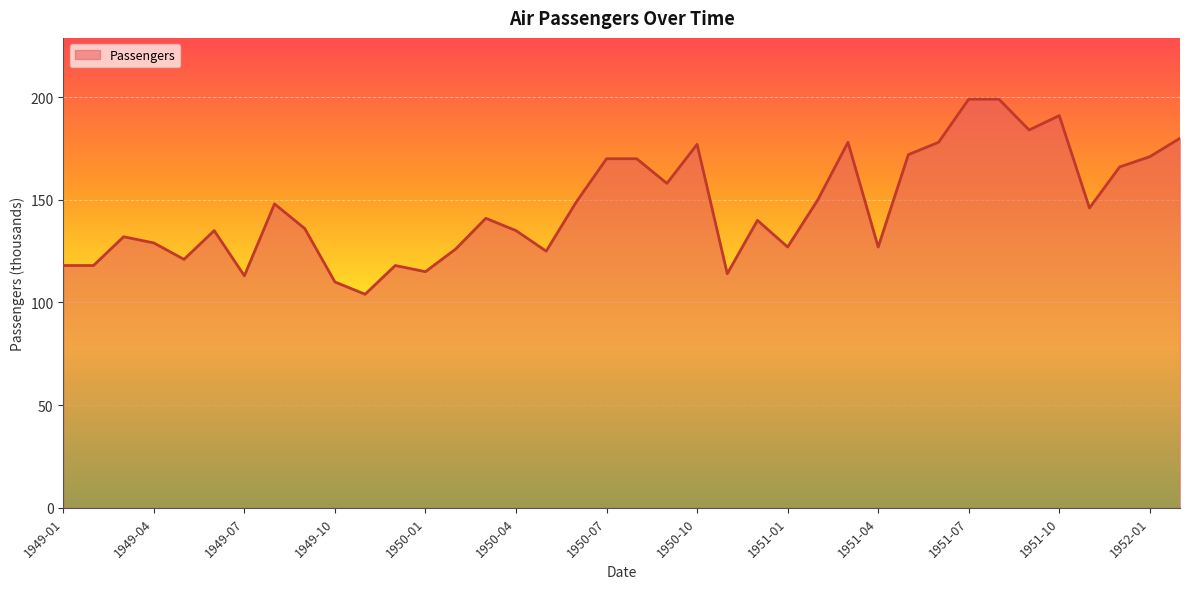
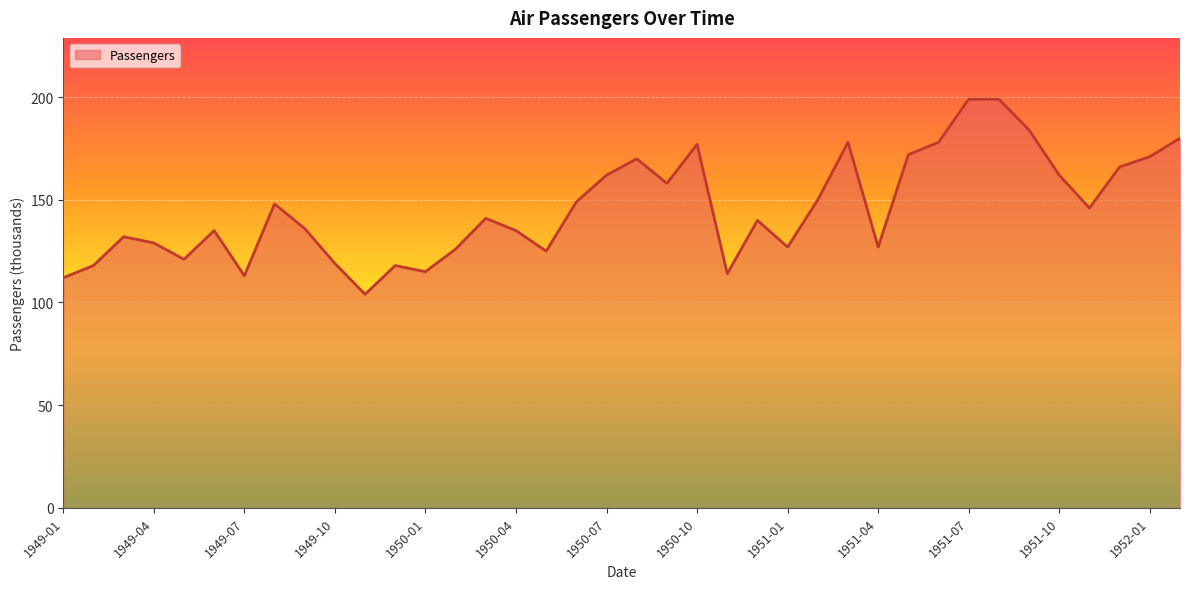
1949-01: 118 -> 112
1949-10: 110 -> 119
1950-07: 170 -> 162
1951-10: 191 -> 162
